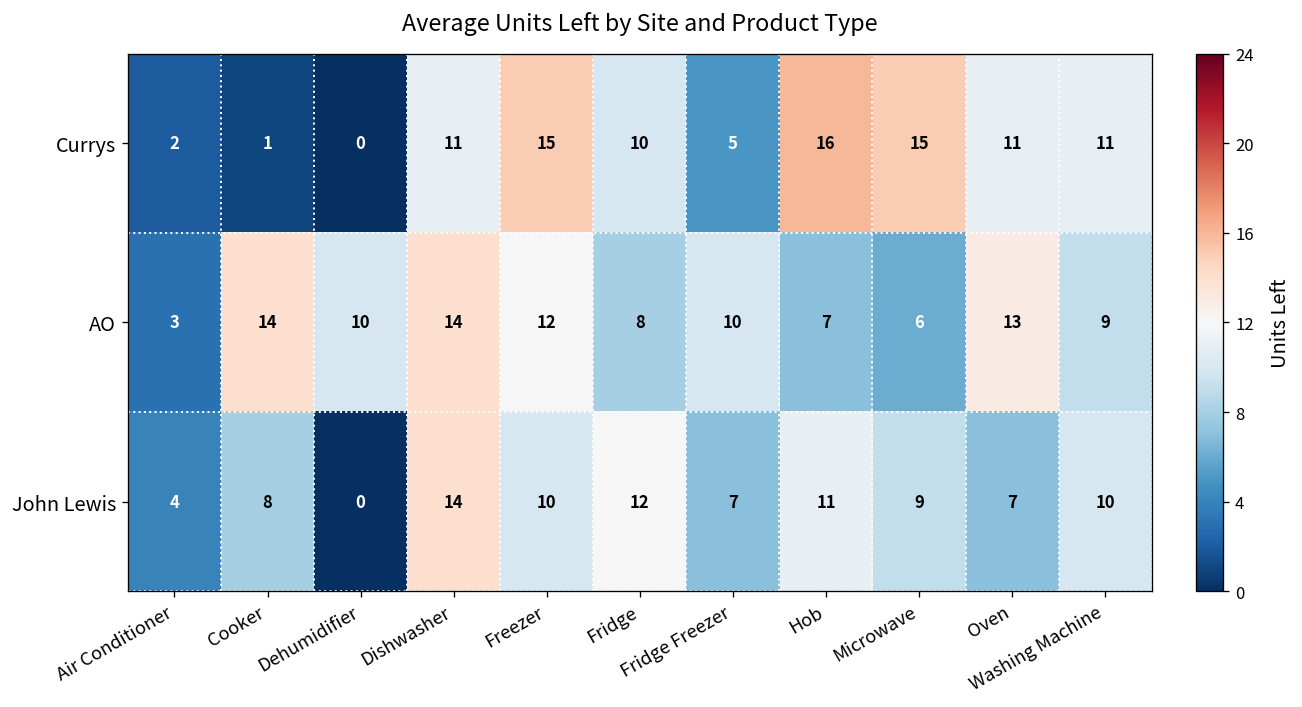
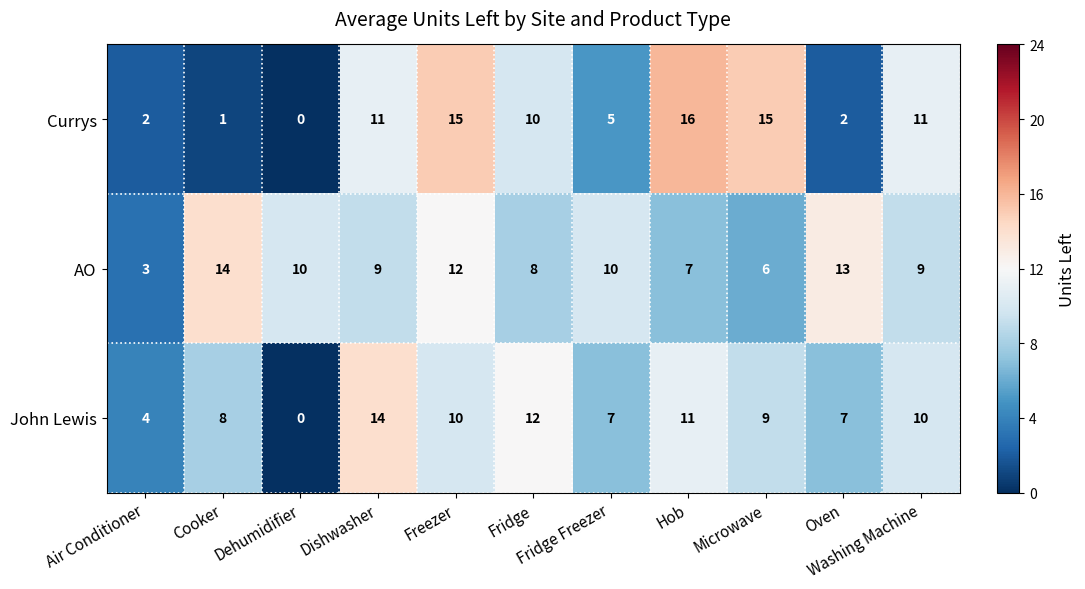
Currys, Oven: 11 -> 2
AO, Dishwasher: 14 -> 9
